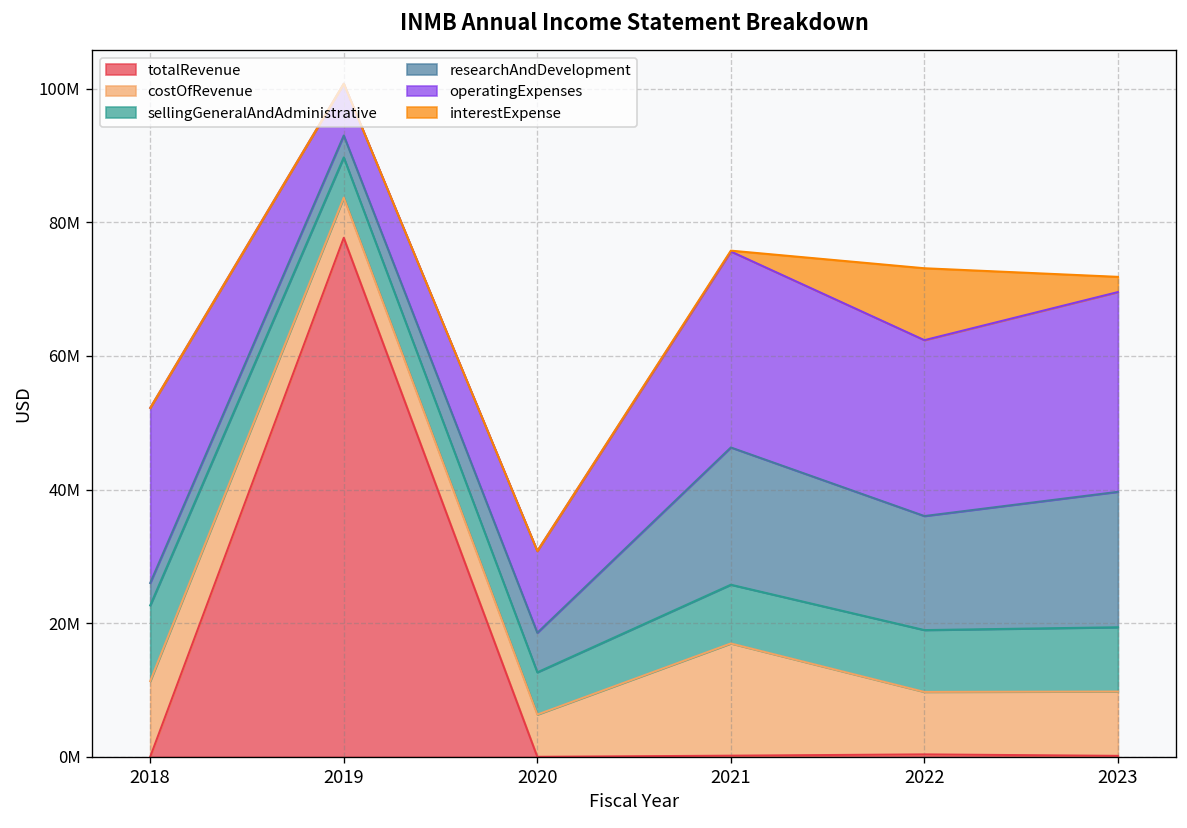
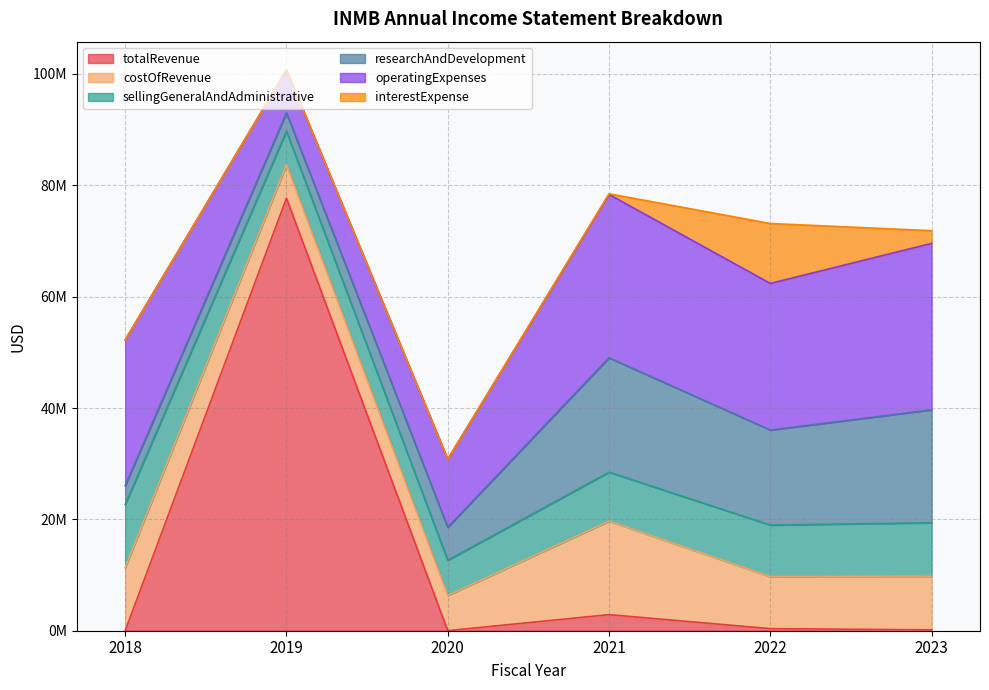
totalRevenue, 2021: 0 -> 3000000
